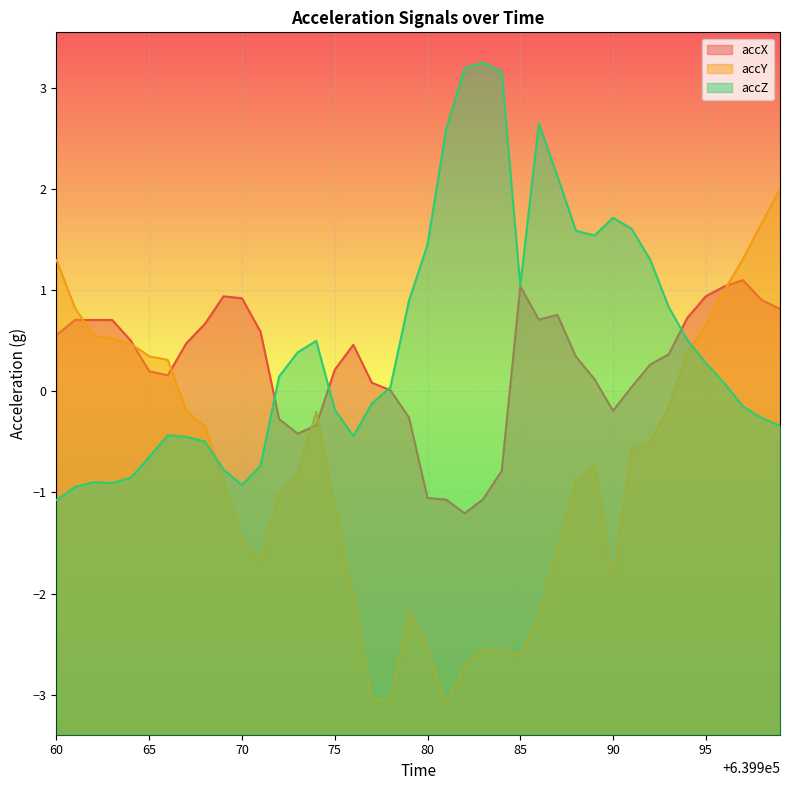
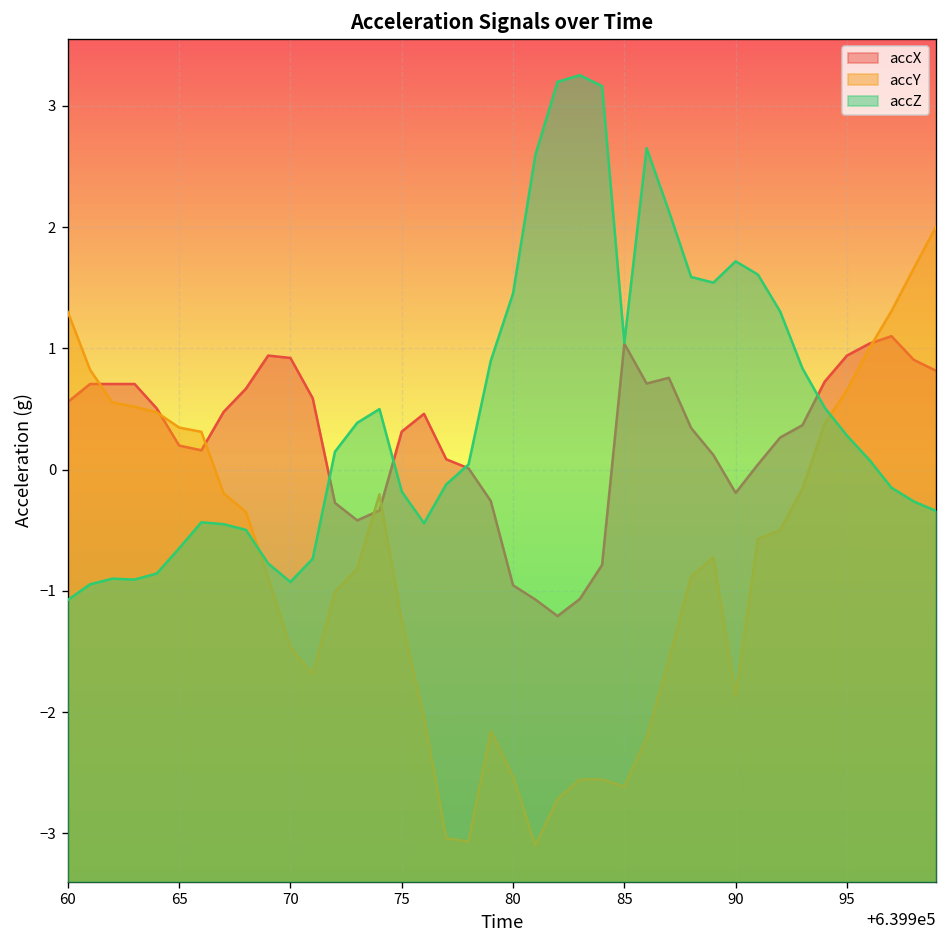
accX, 75: 0.21 -> 0.31
accY, 75: -1.12 -> -1.24
accX, 80: -1.05 -> -0.95
